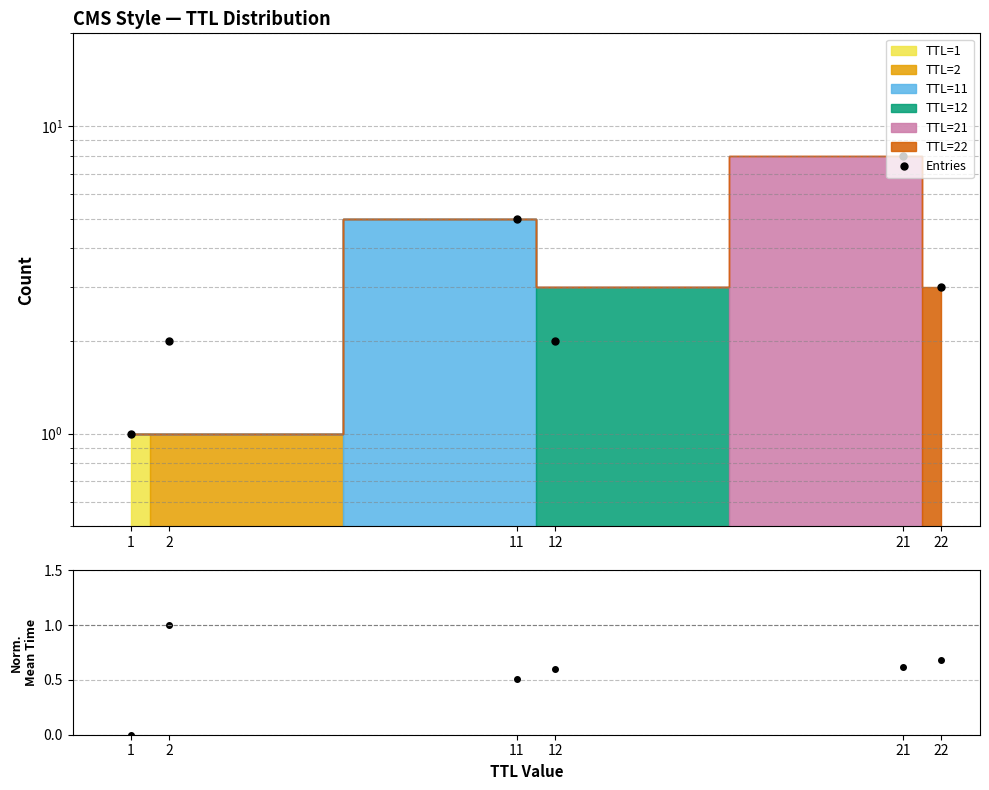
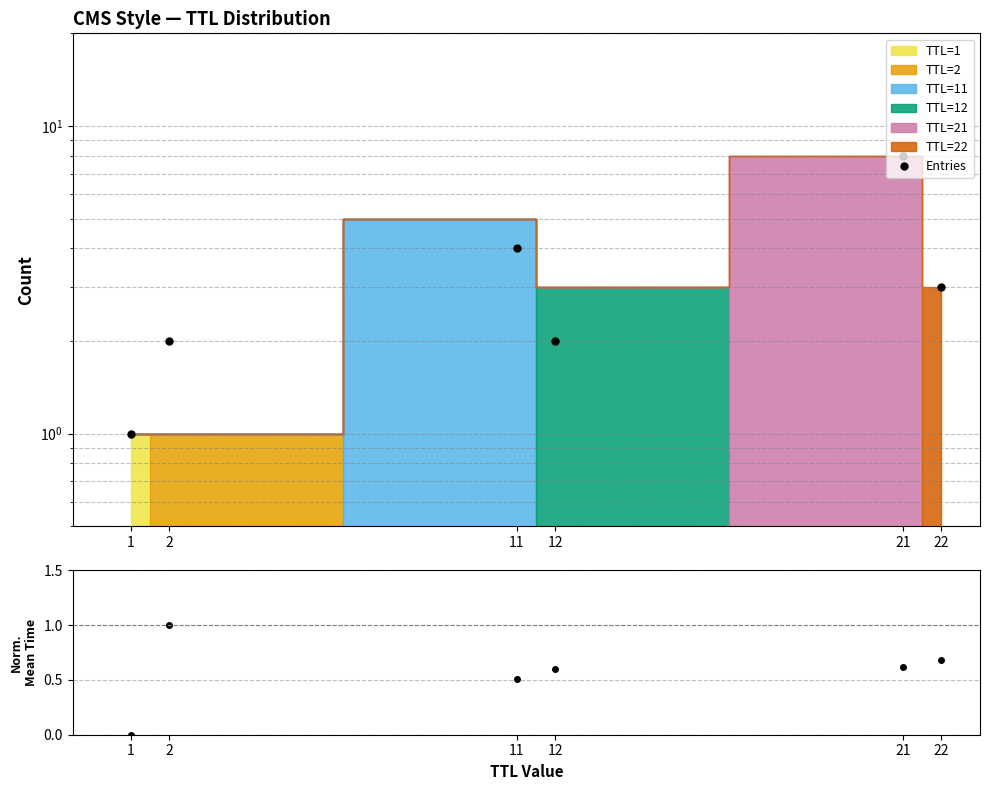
CMS Style — TTL Distribution, Entries, 11: 5 -> 4
